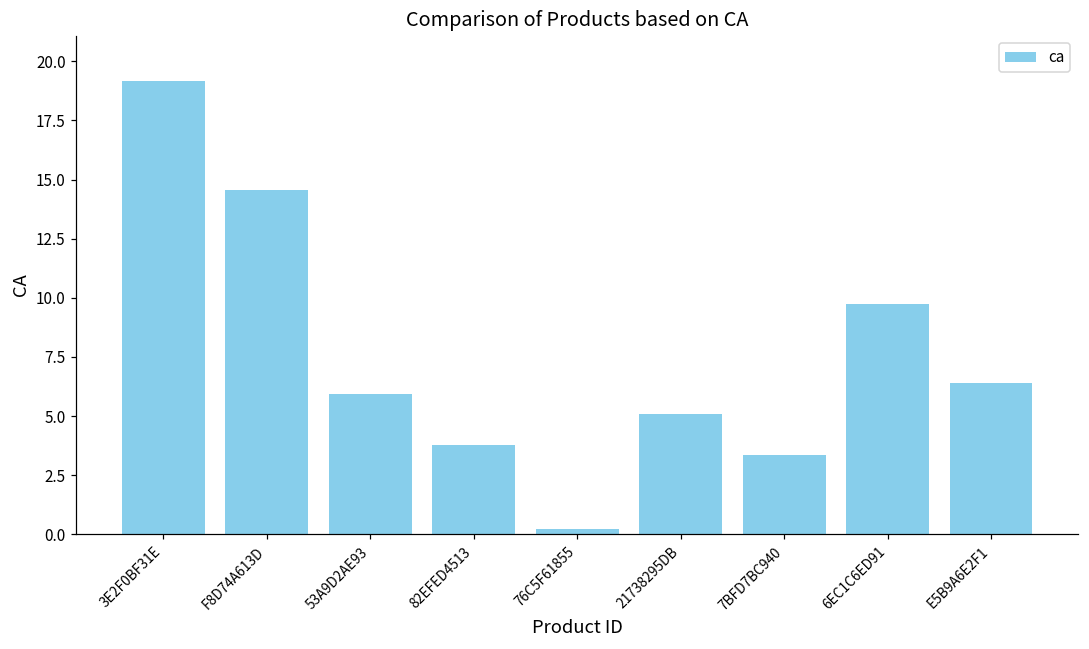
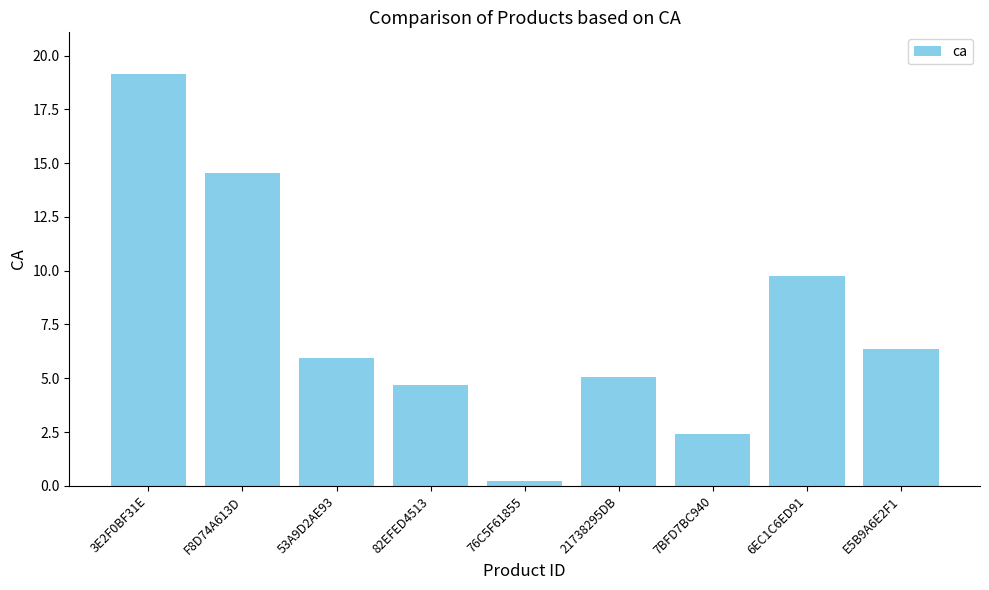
82EFED4513: 3.8 -> 4.7
7BFD7BC940: 3.3 -> 2.4
